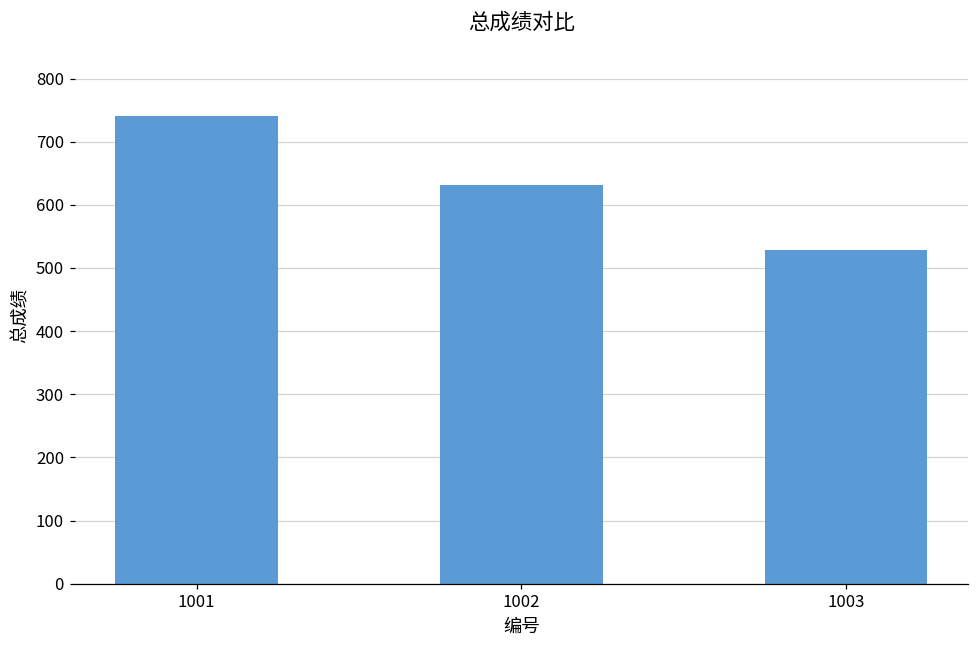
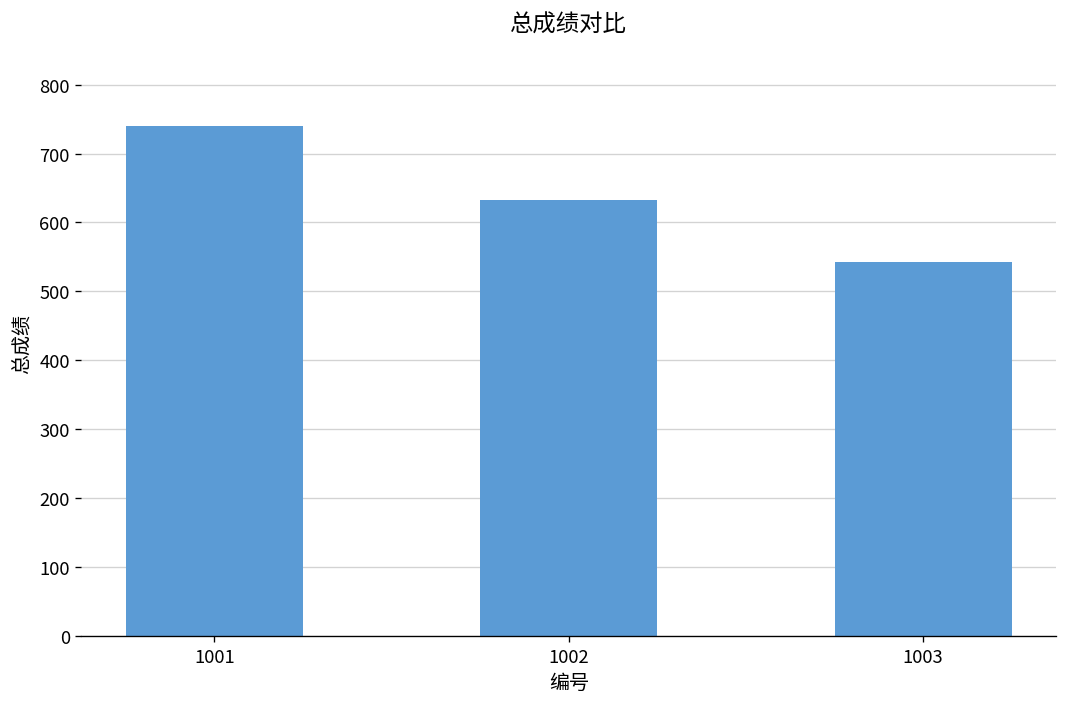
1003: 530 -> 540
